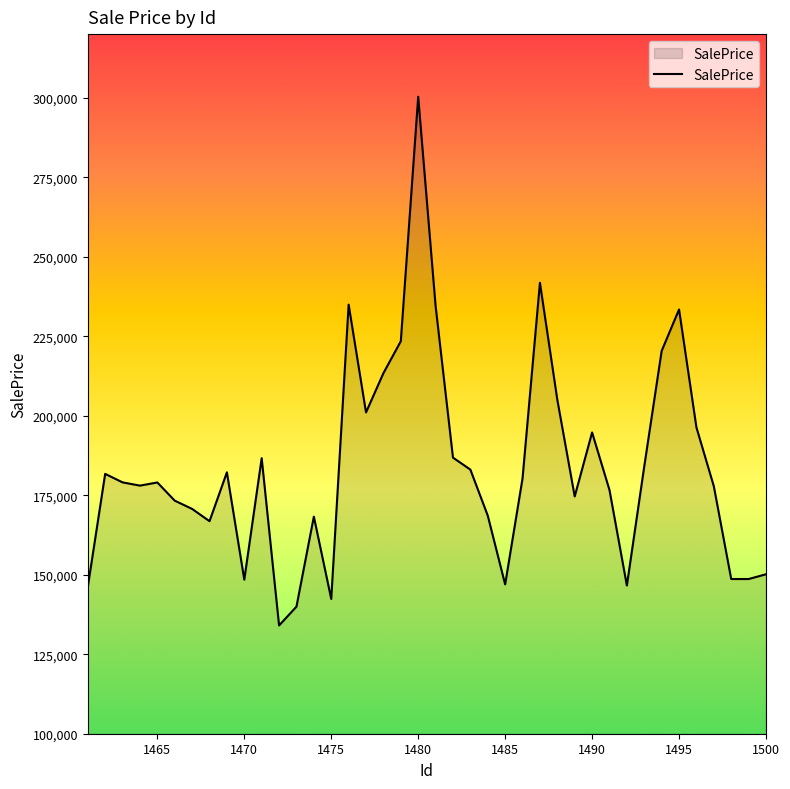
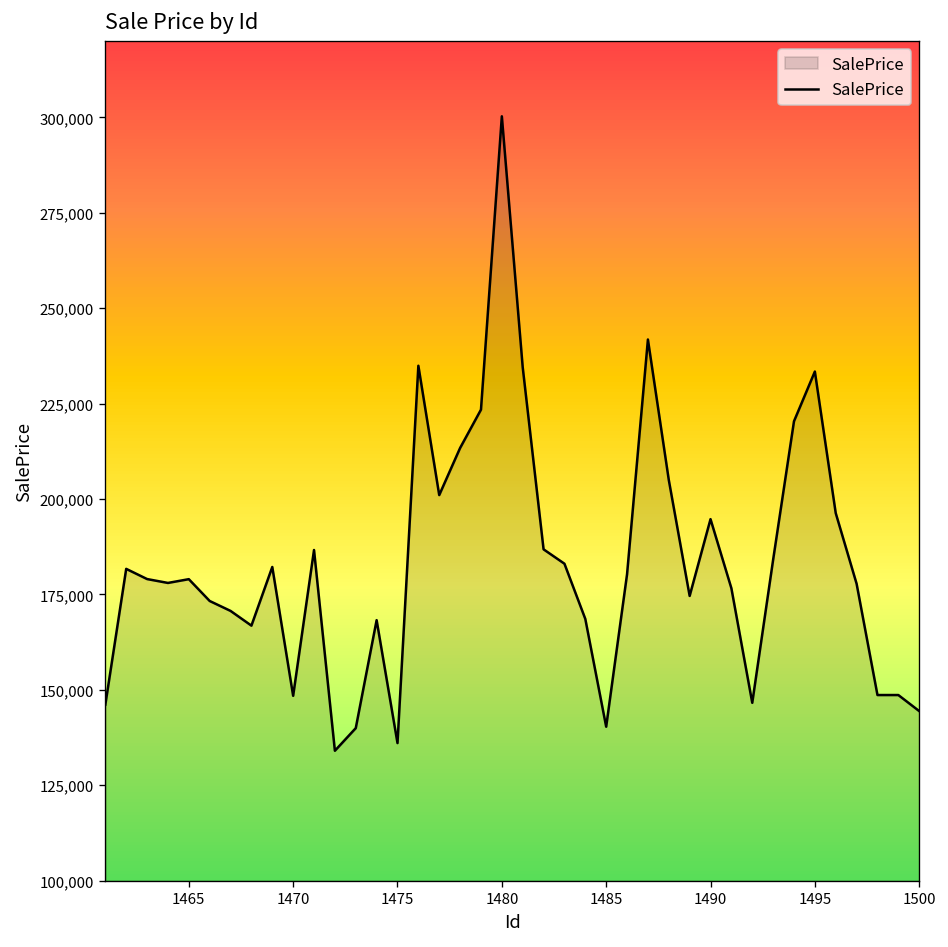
1475: 142,000 -> 136,000
1485: 147,000 -> 140,000
1500: 150,000 -> 144,000
